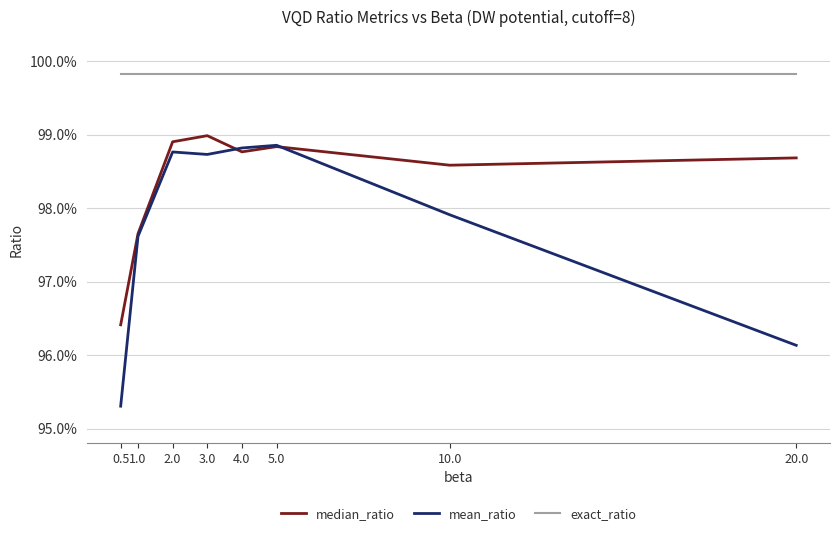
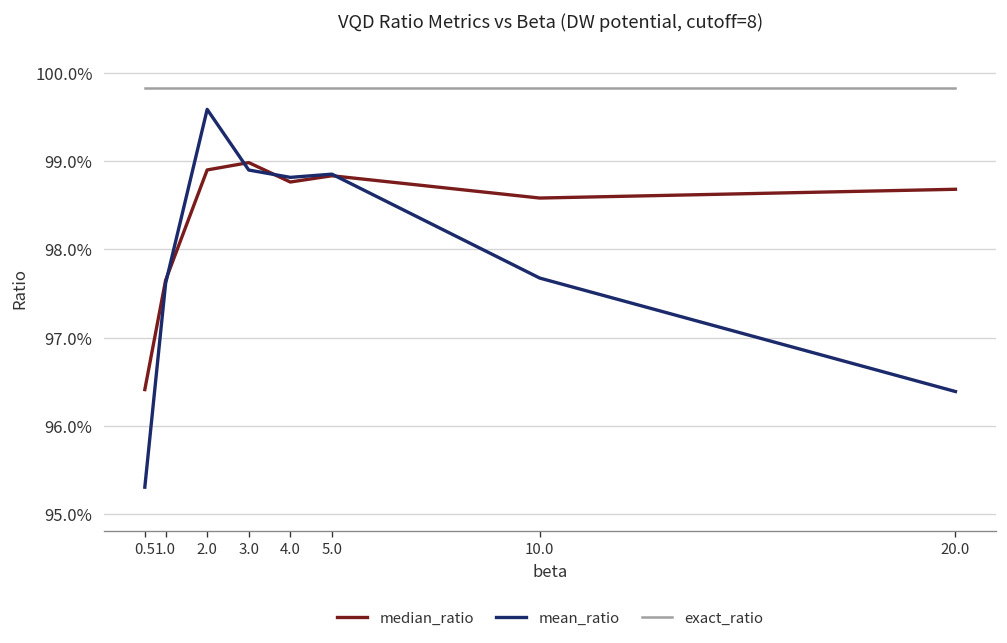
mean_ratio, 2.0: 98.8% -> 99.6%
mean_ratio, 3.0: 98.7% -> 98.9%
mean_ratio, 10.0: 97.9% -> 97.7%
mean_ratio, 20.0: 96.1% -> 96.4%
